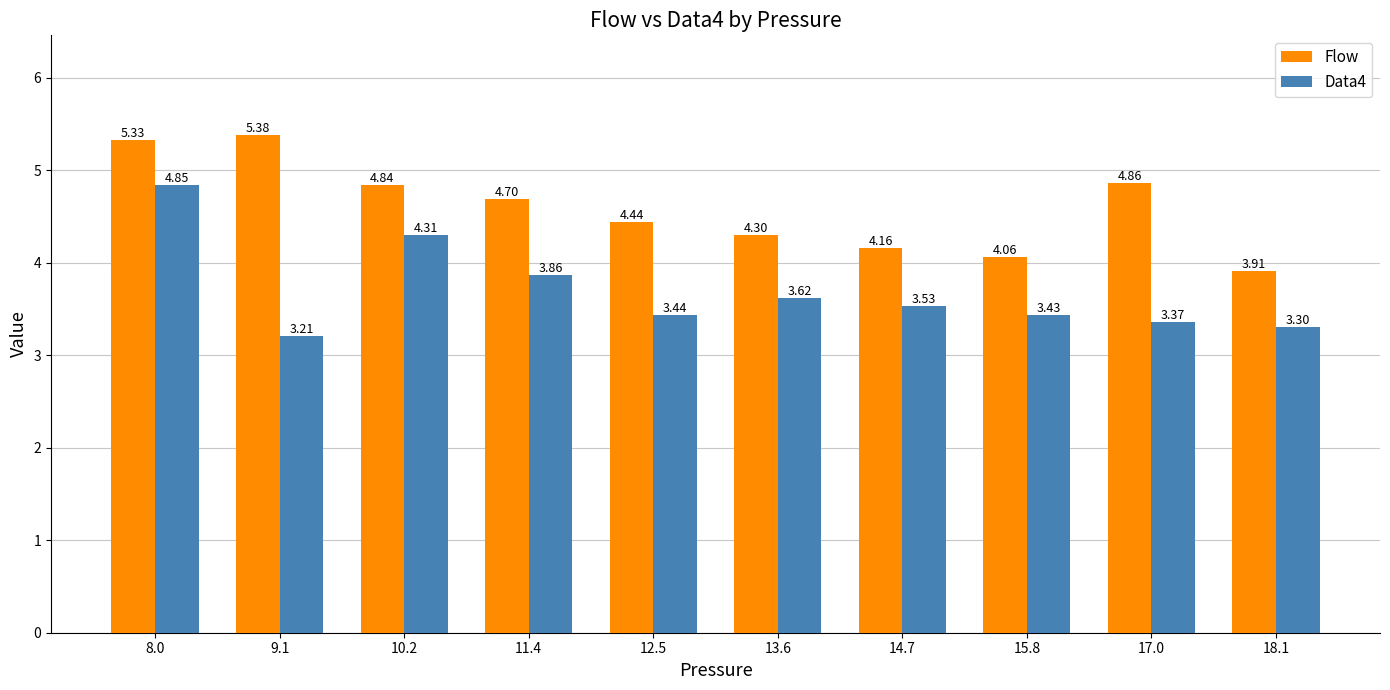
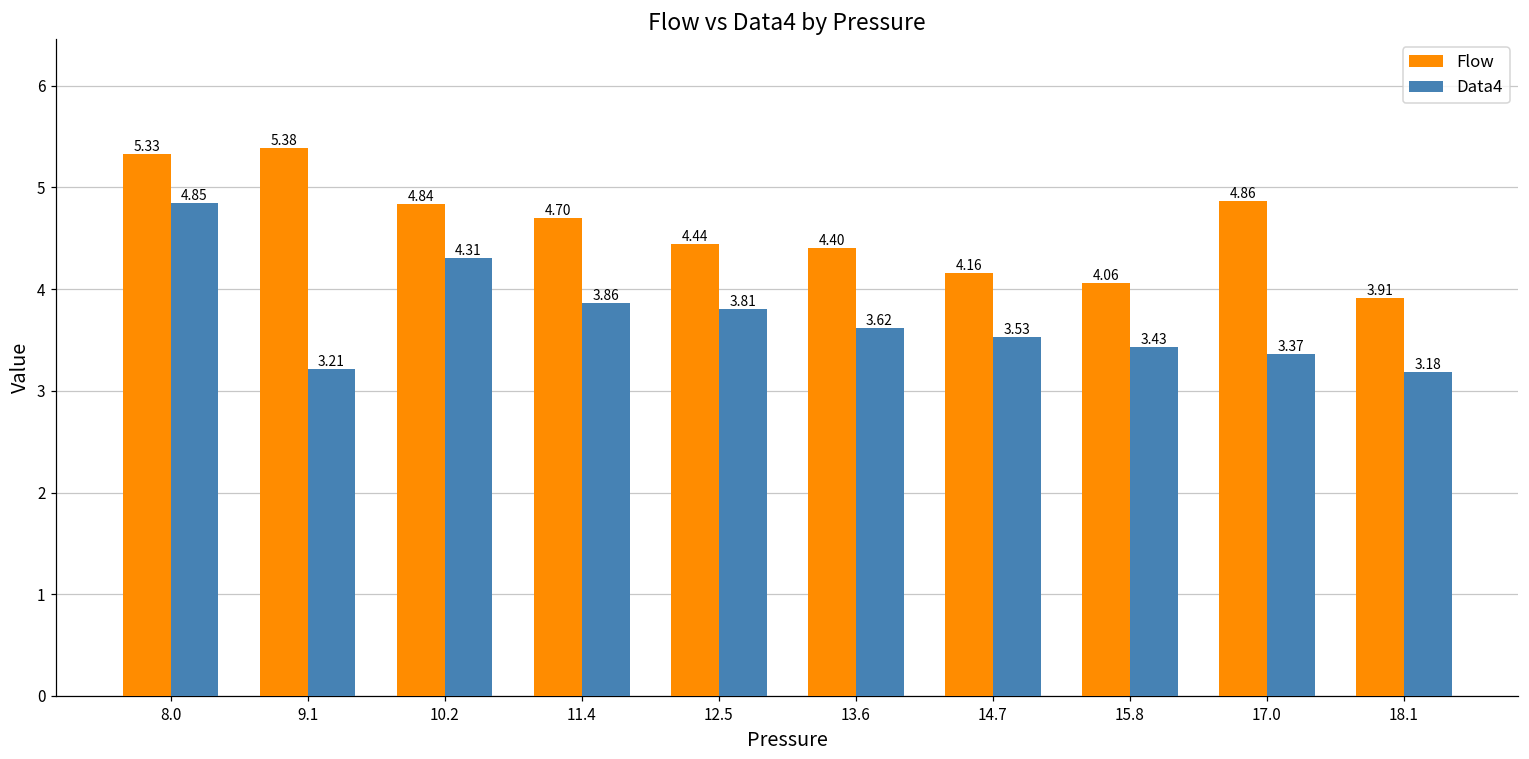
Data4, 12.5: 3.44 -> 3.81
Flow, 13.6: 4.30 -> 4.40
Data4, 18.1: 3.30 -> 3.18
